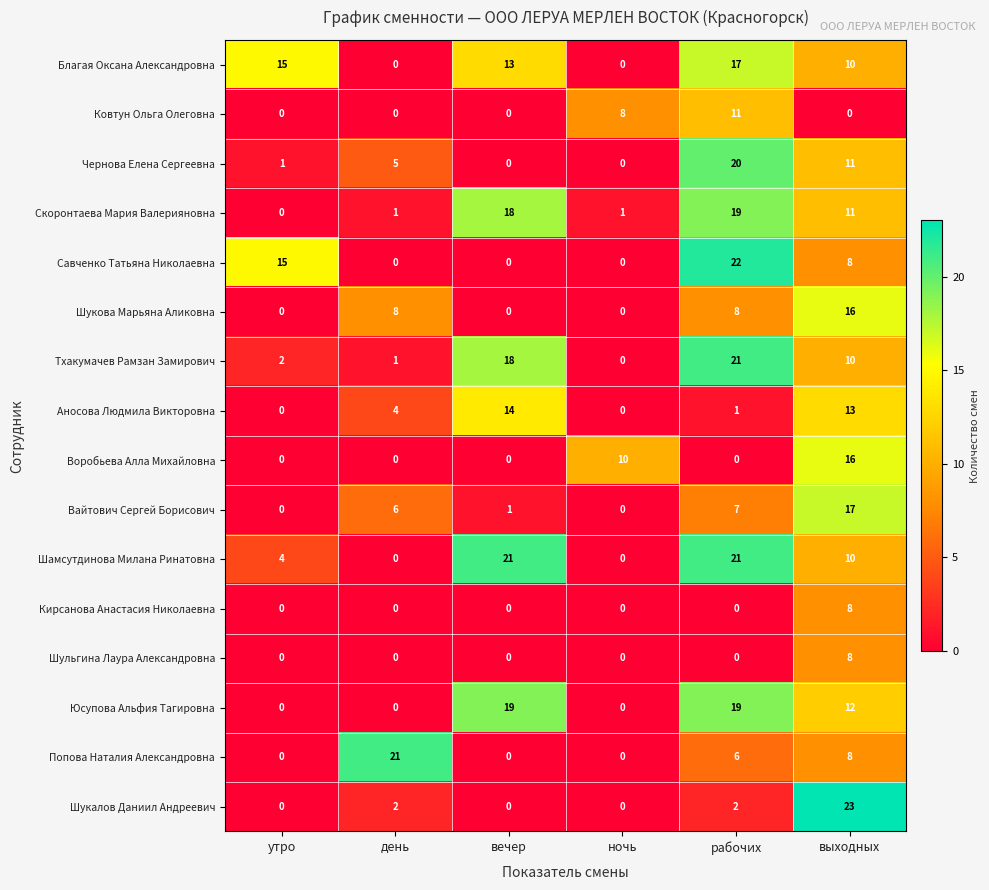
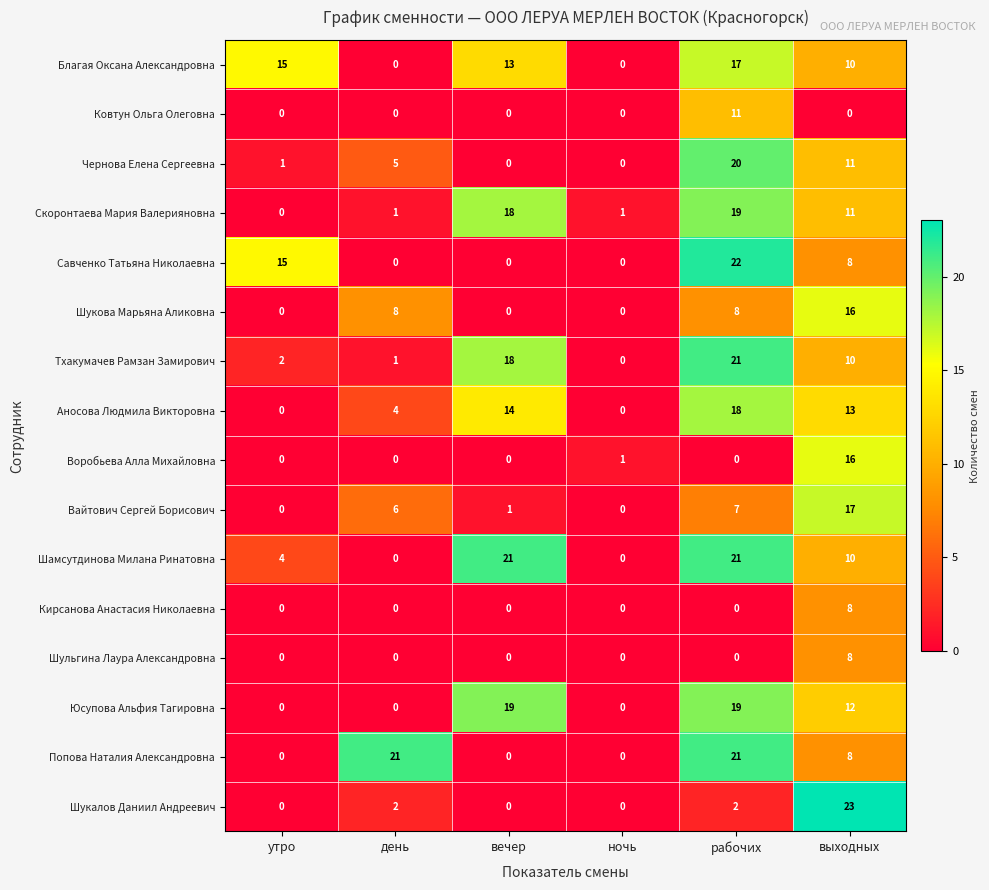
Ковтун Ольга Олеговна, ночь: 8 -> 0
Аносова Людмила Викторовна, рабочих: 1 -> 18
Воробьева Алла Михайловна, ночь: 10 -> 1
Попова Наталия Александровна, рабочих: 6 -> 21
